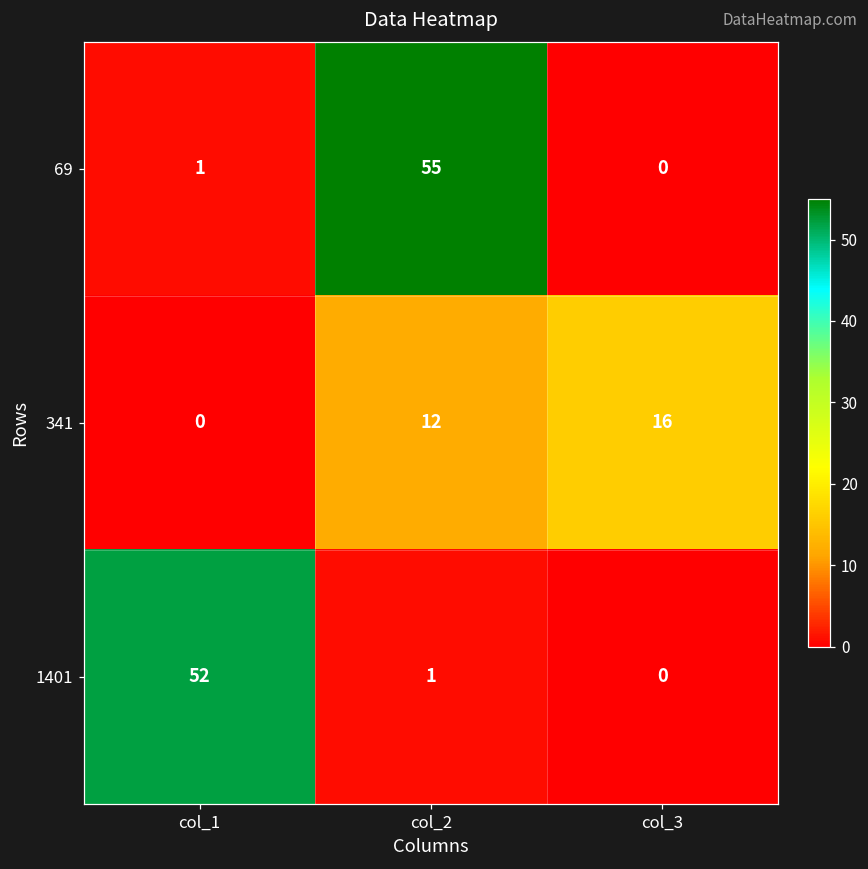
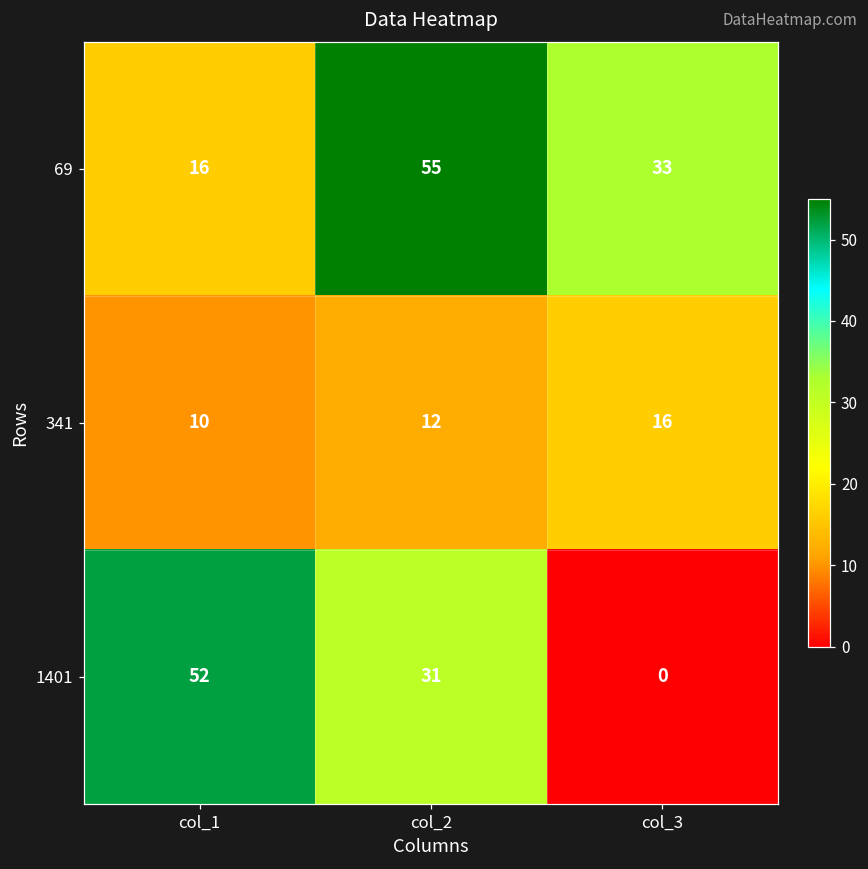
69, col_1: 1 -> 16
69, col_3: 0 -> 33
341, col_1: 0 -> 10
1401, col_2: 1 -> 31
